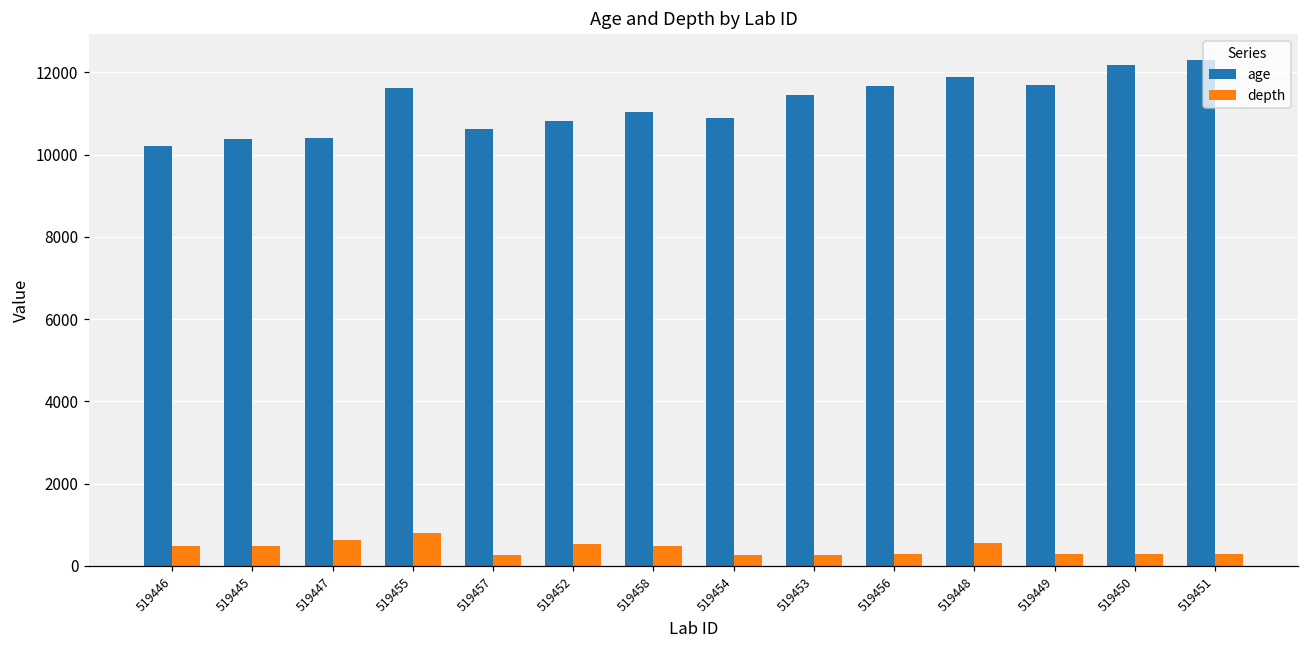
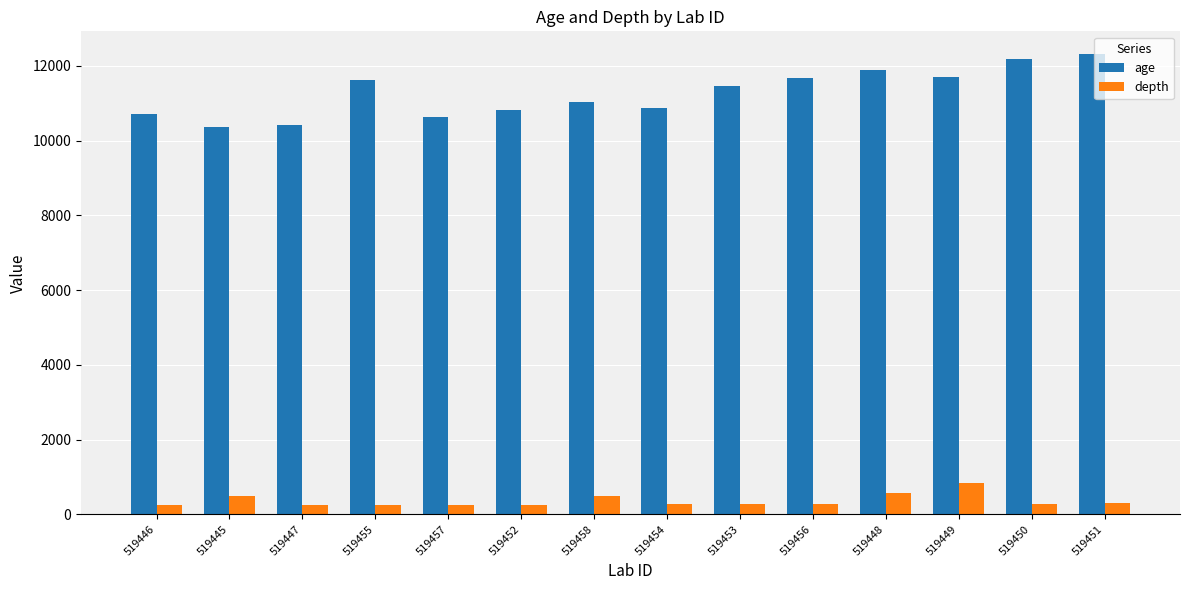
age, 519446: 10200 -> 10700
depth, 519446: 500 -> 200
depth, 519447: 600 -> 200
depth, 519455: 800 -> 200
depth, 519452: 500 -> 300
depth, 519449: 300 -> 800
